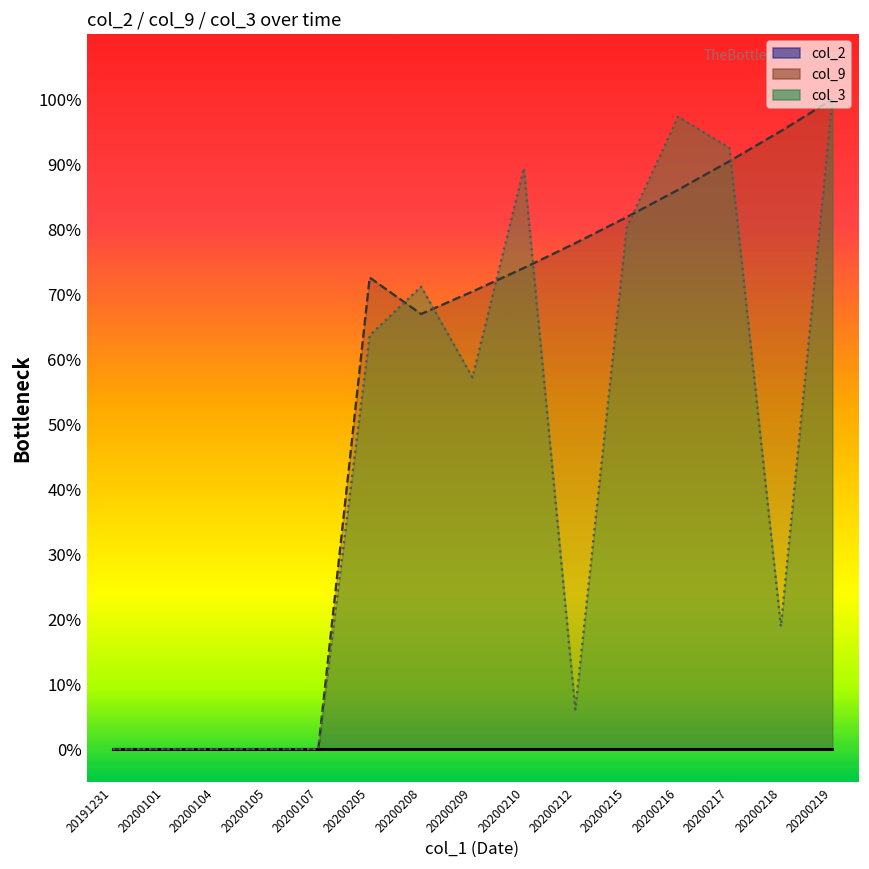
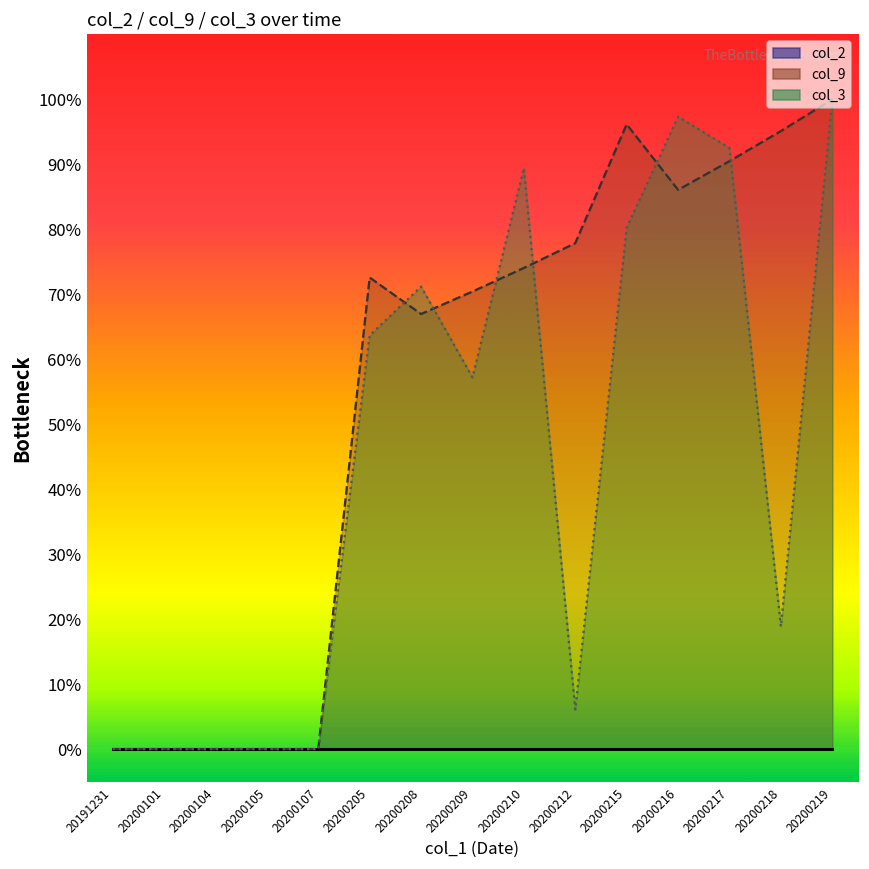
col_9, 20200215: 82% -> 96%
